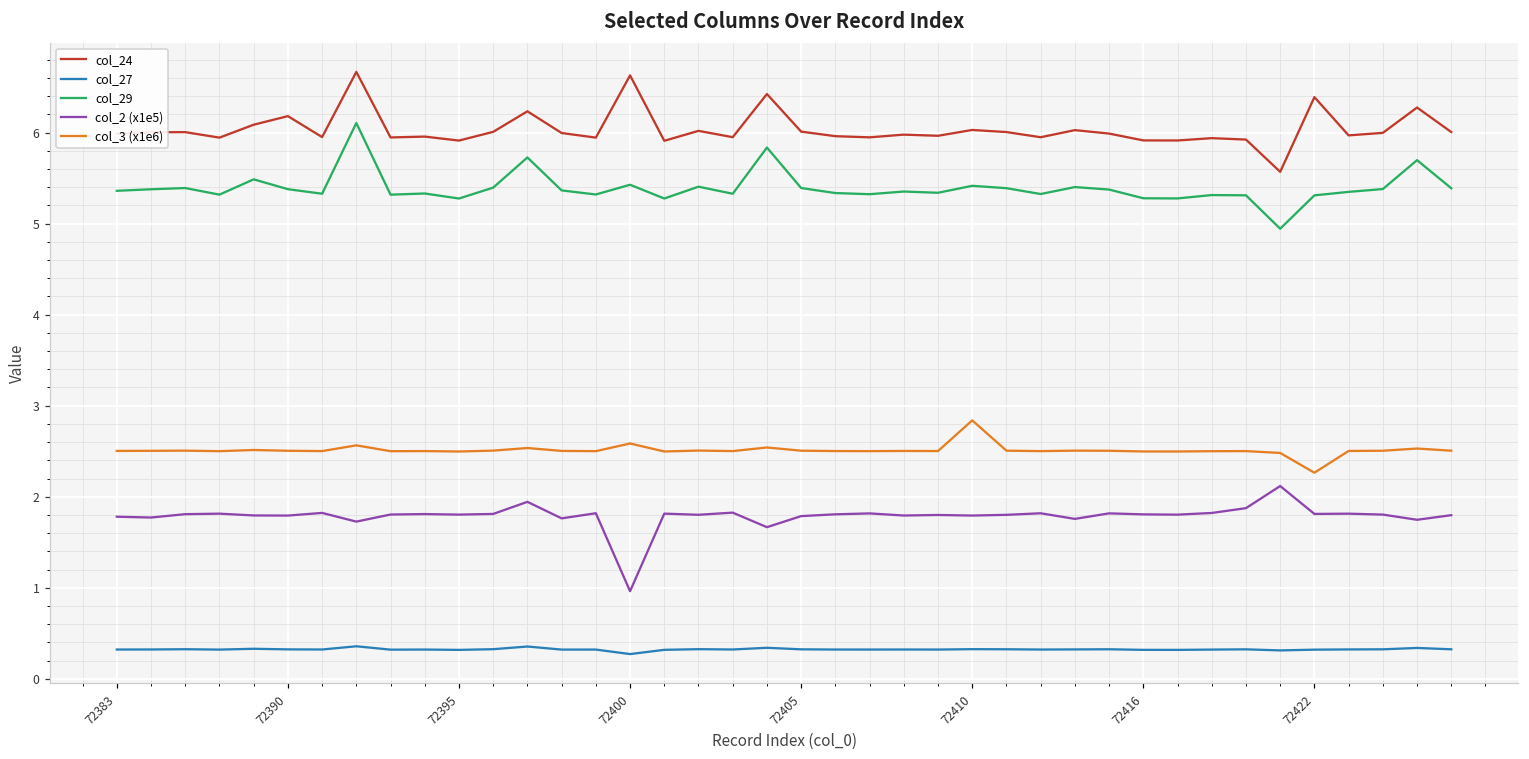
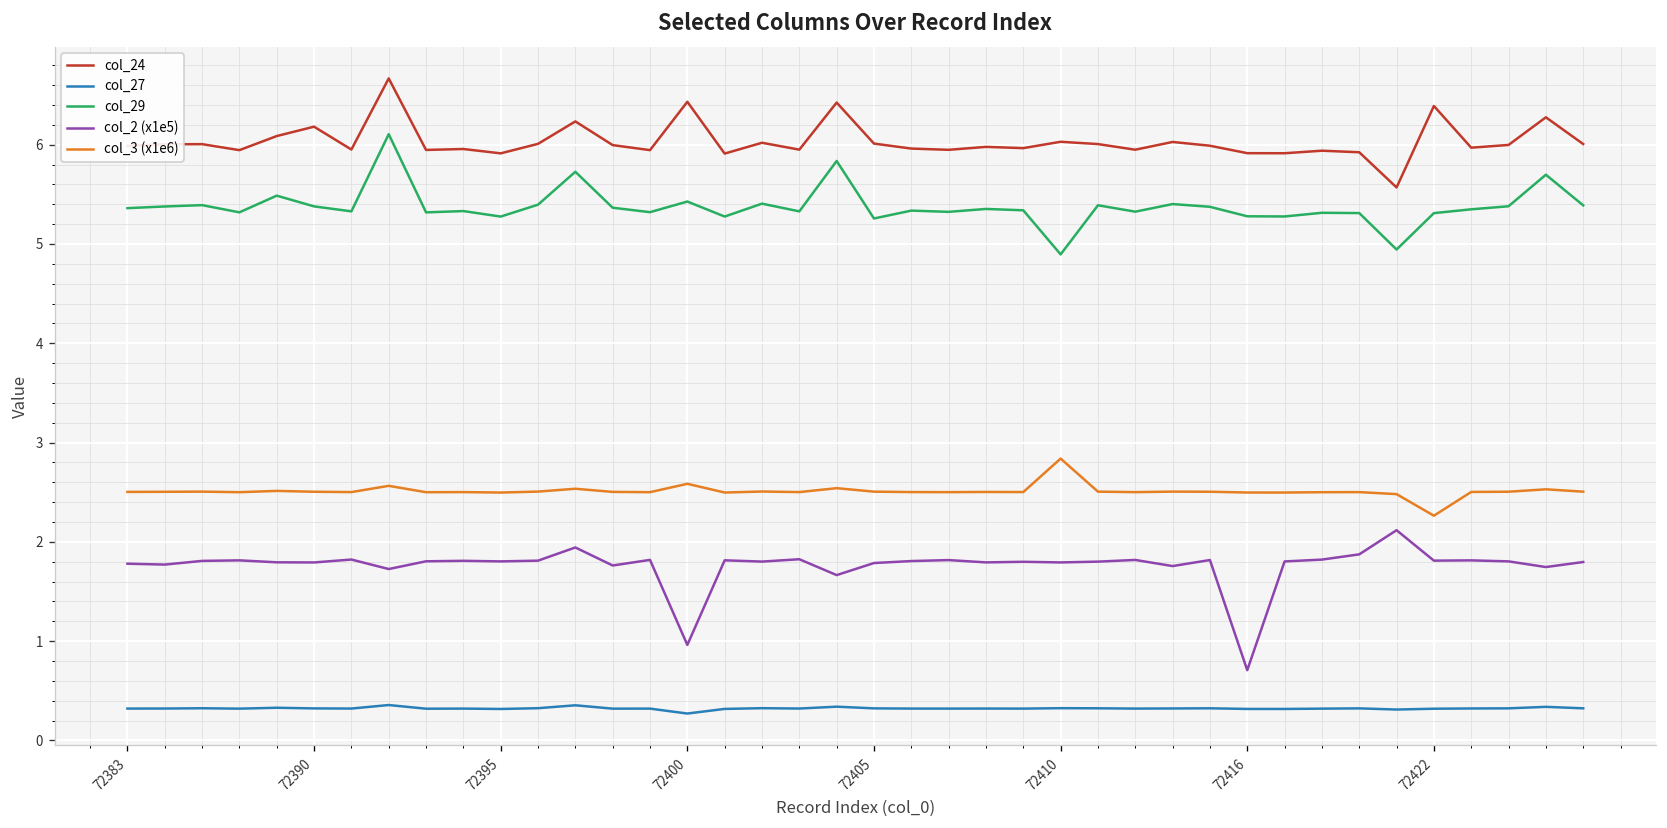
col_24, 72400: 6.6 -> 6.4
col_29, 72405: 5.4 -> 5.3
col_29, 72410: 5.4 -> 4.9
col_2 (x1e5), 72416: 1.8 -> 0.7
